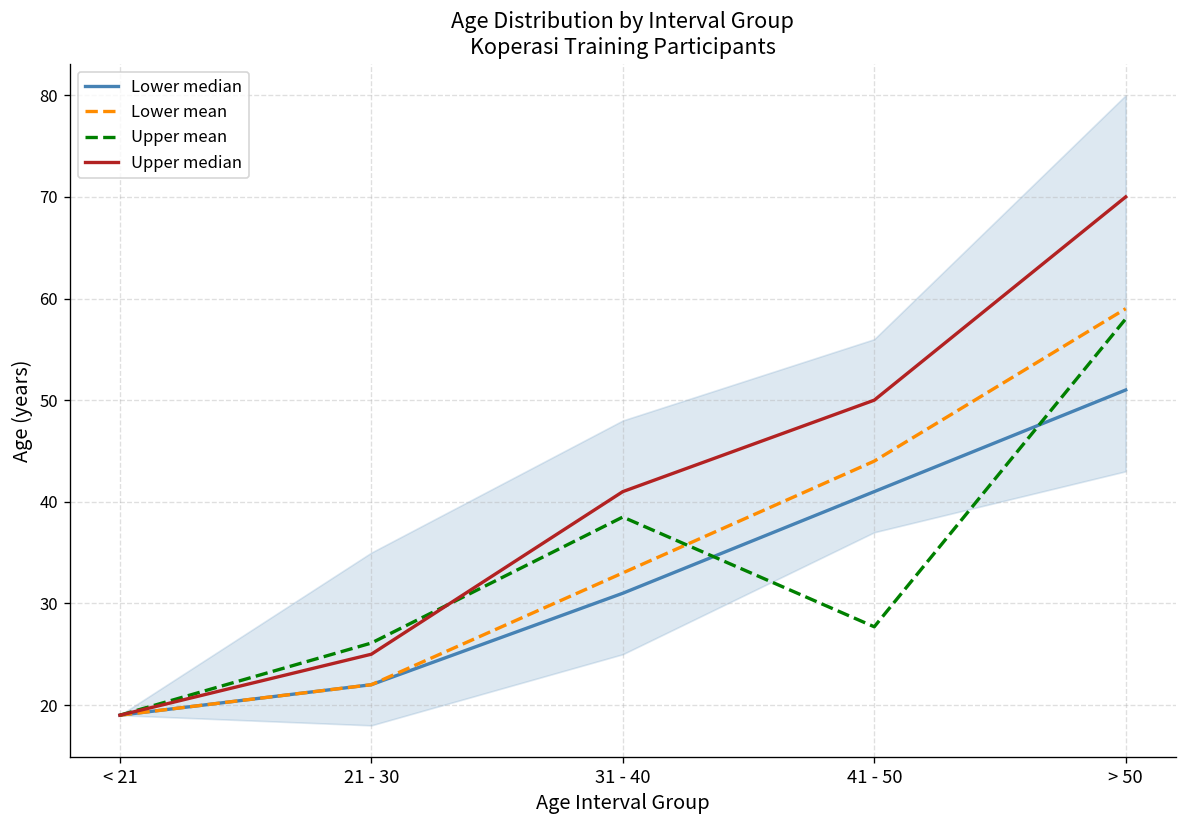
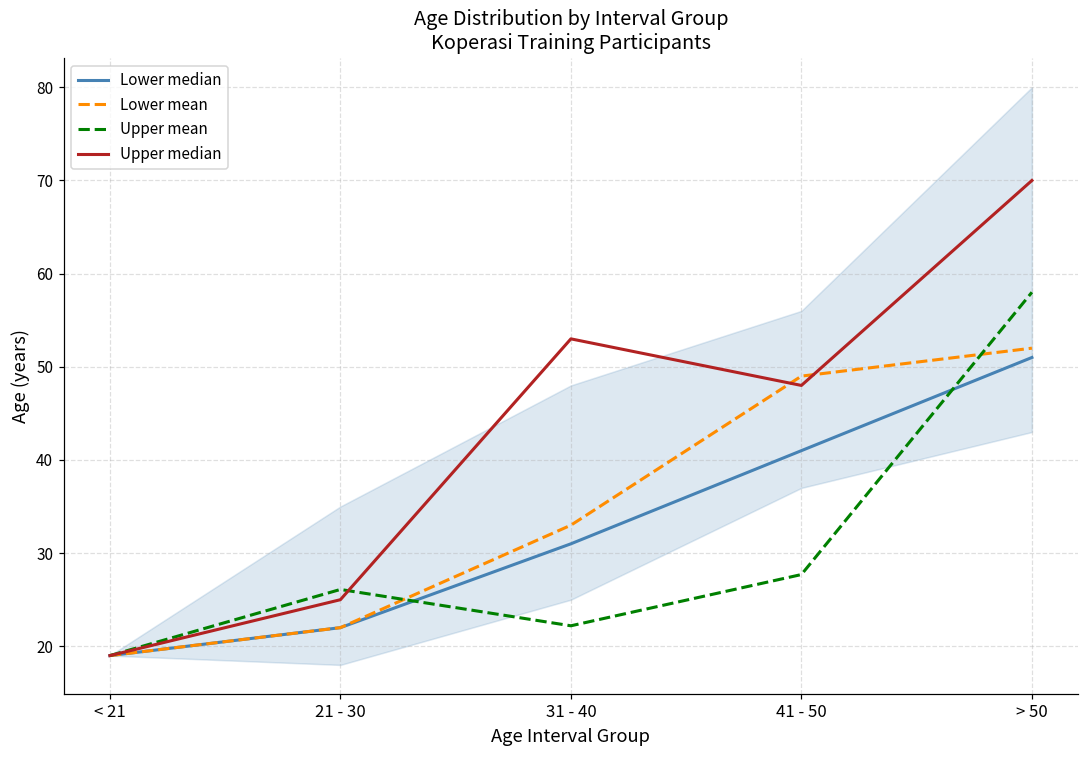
Upper mean, 31 - 40: 39 -> 22
Upper median, 31 - 40: 41 -> 53
Lower mean, 41 - 50: 44 -> 49
Upper median, 41 - 50: 50 -> 48
Lower mean, > 50: 59 -> 52
